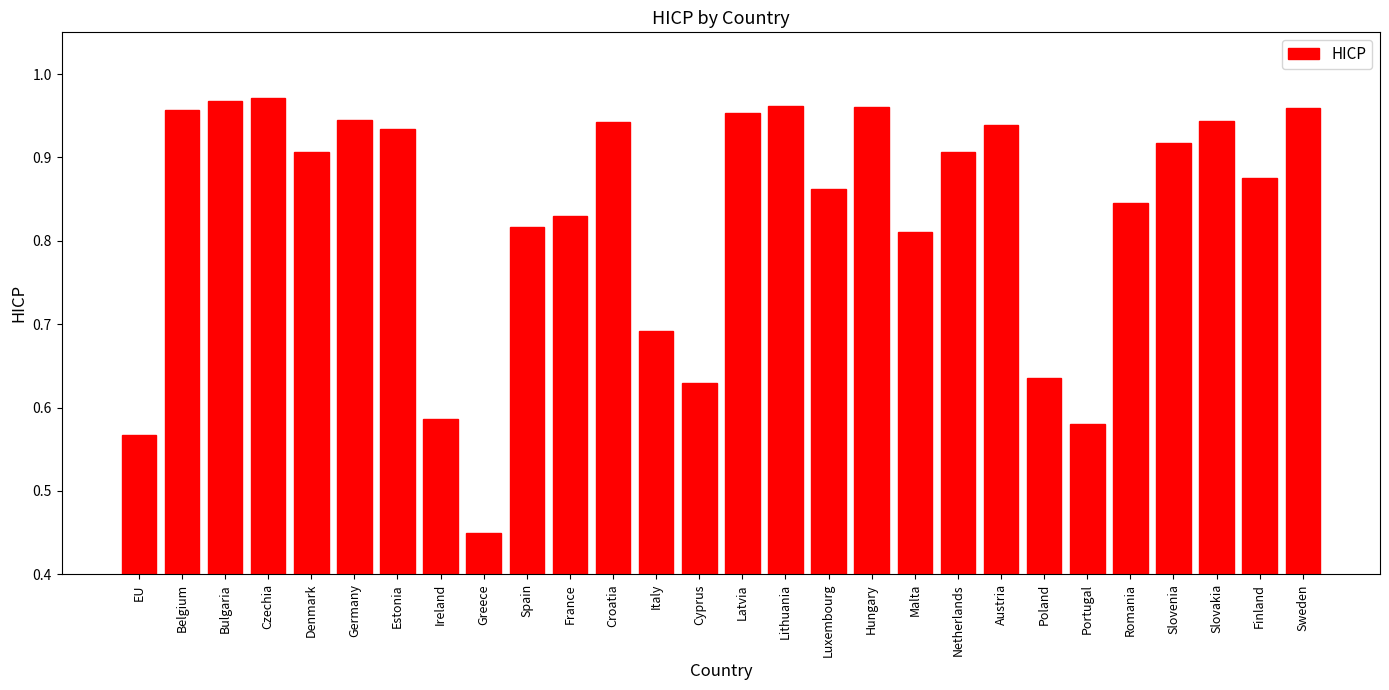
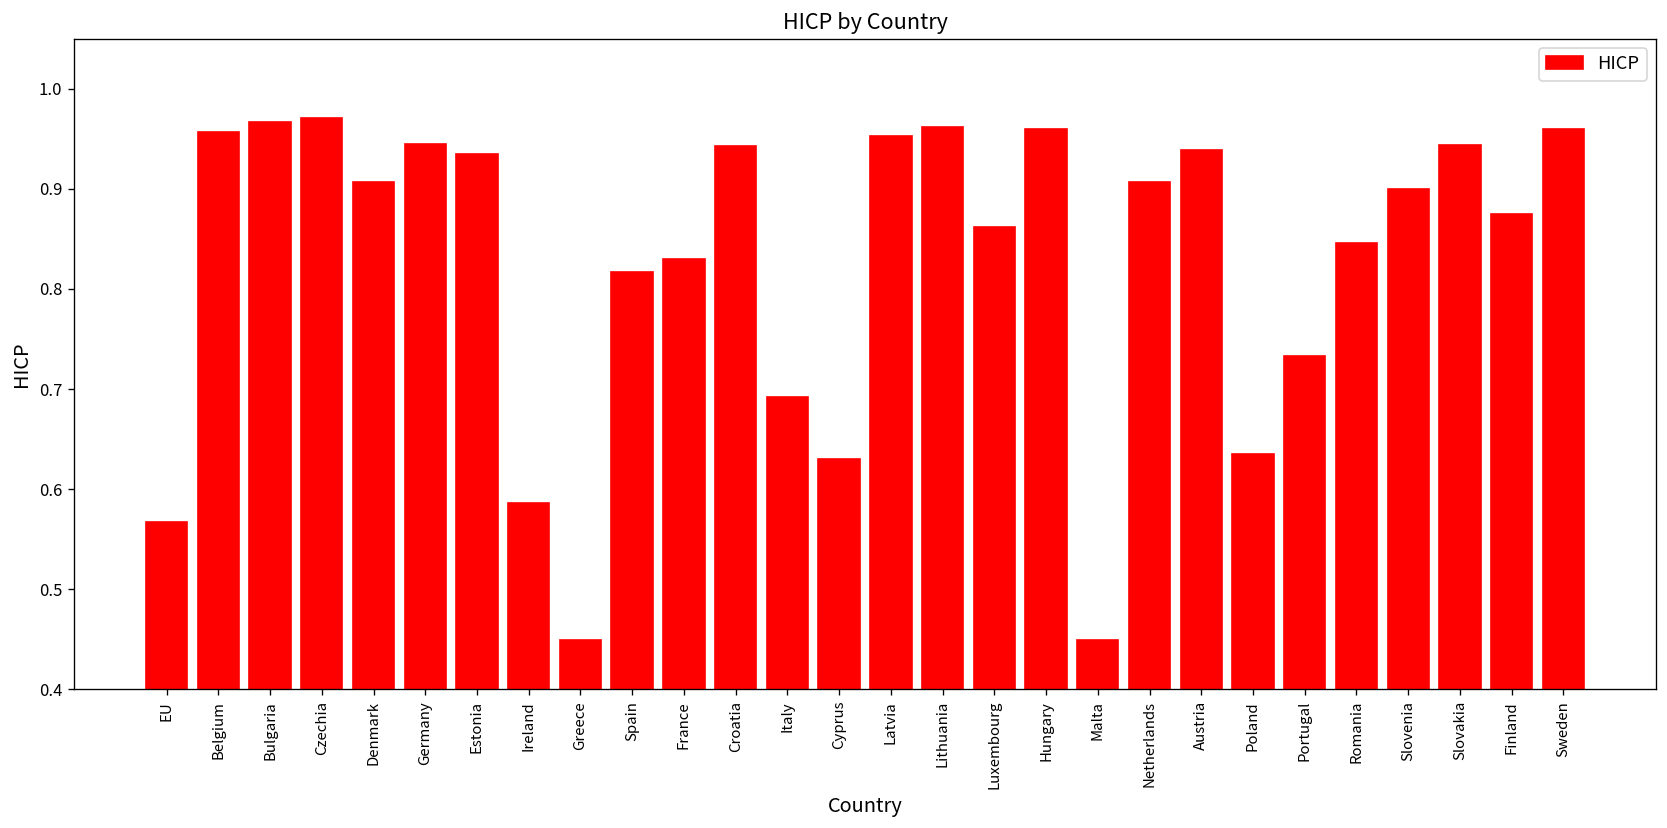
Malta: 0.81 -> 0.45
Portugal: 0.58 -> 0.73
Slovenia: 0.92 -> 0.90
